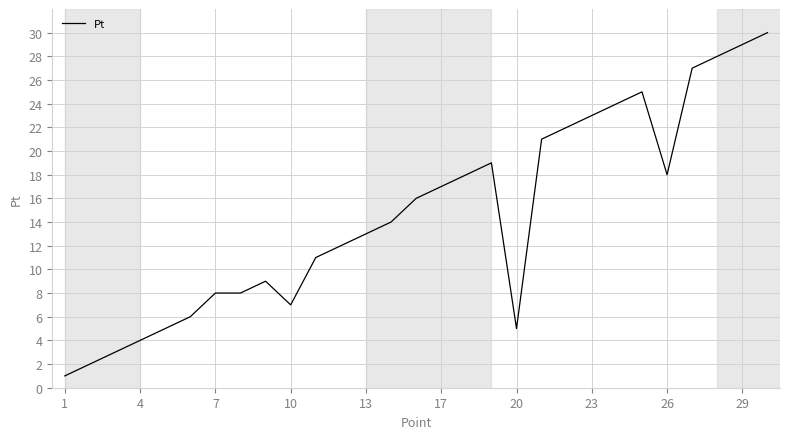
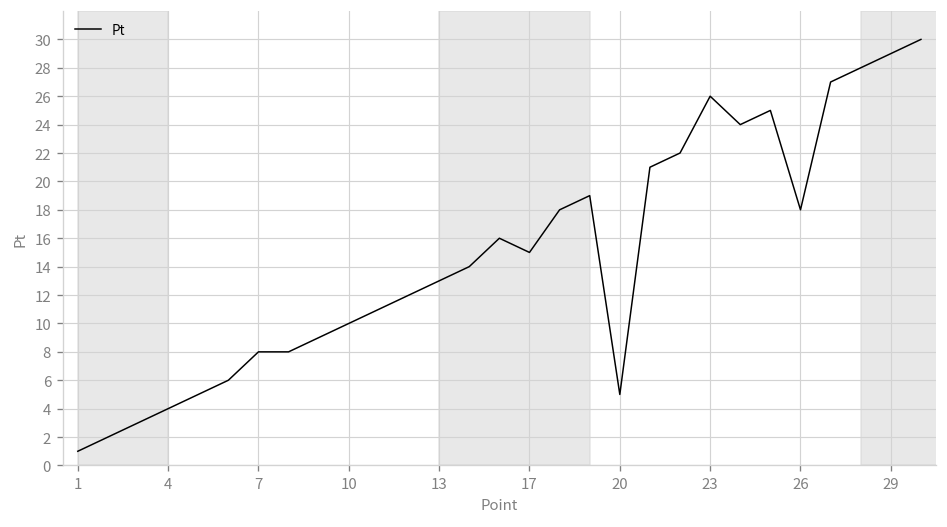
10: 7 -> 10
17: 17 -> 15
23: 23 -> 26
